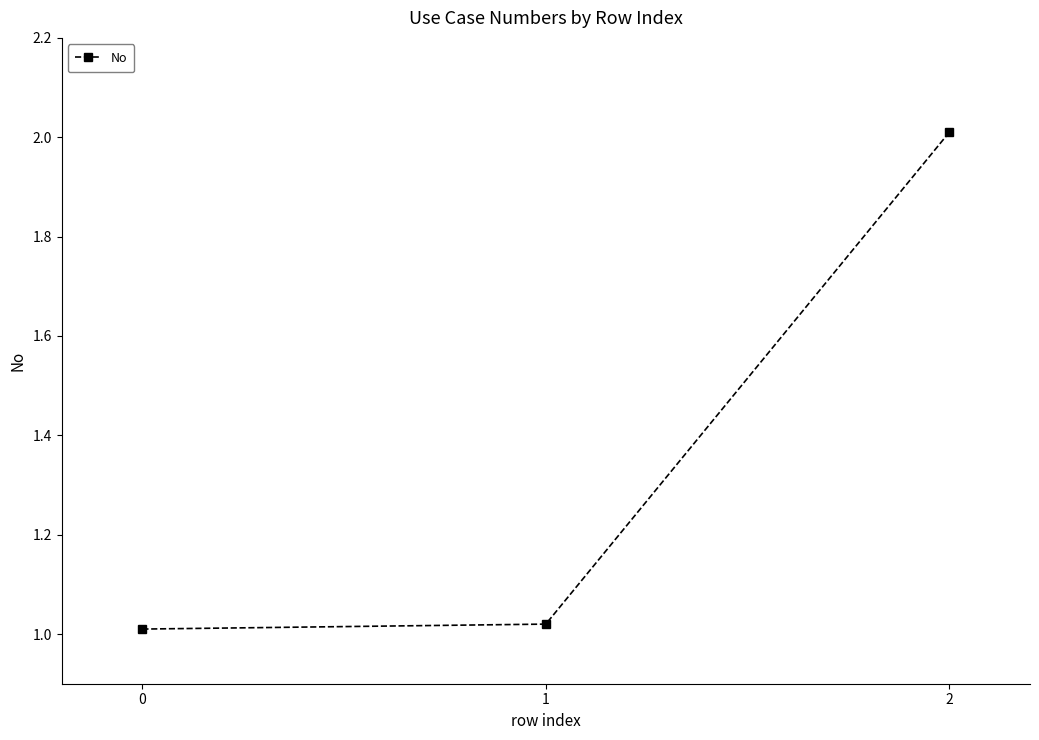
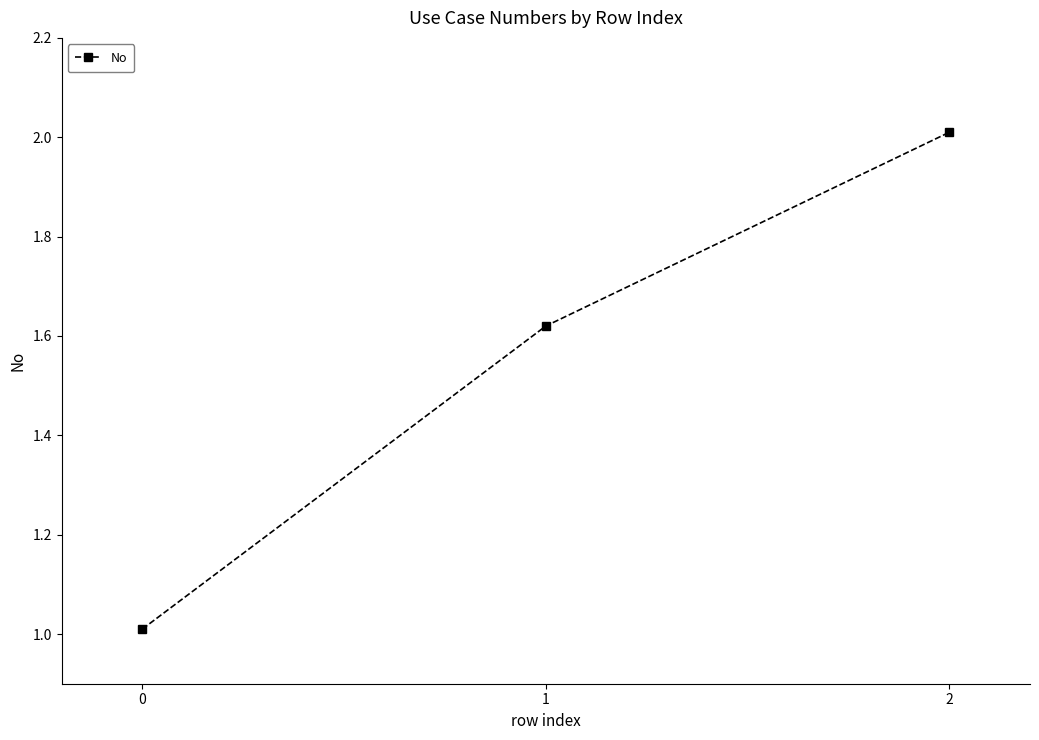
1: 1.02 -> 1.62
